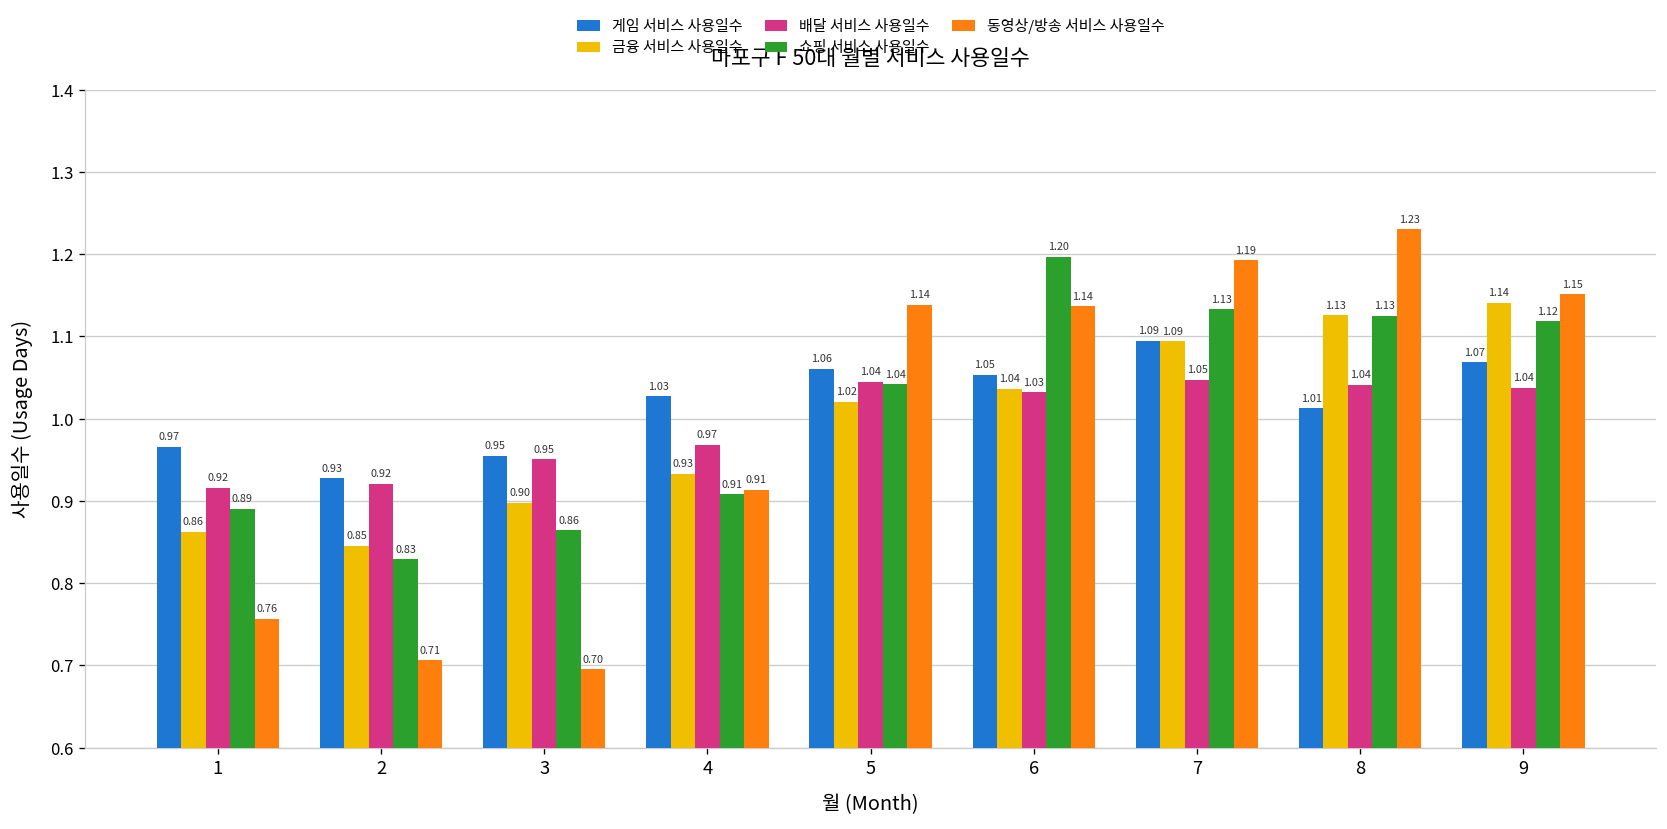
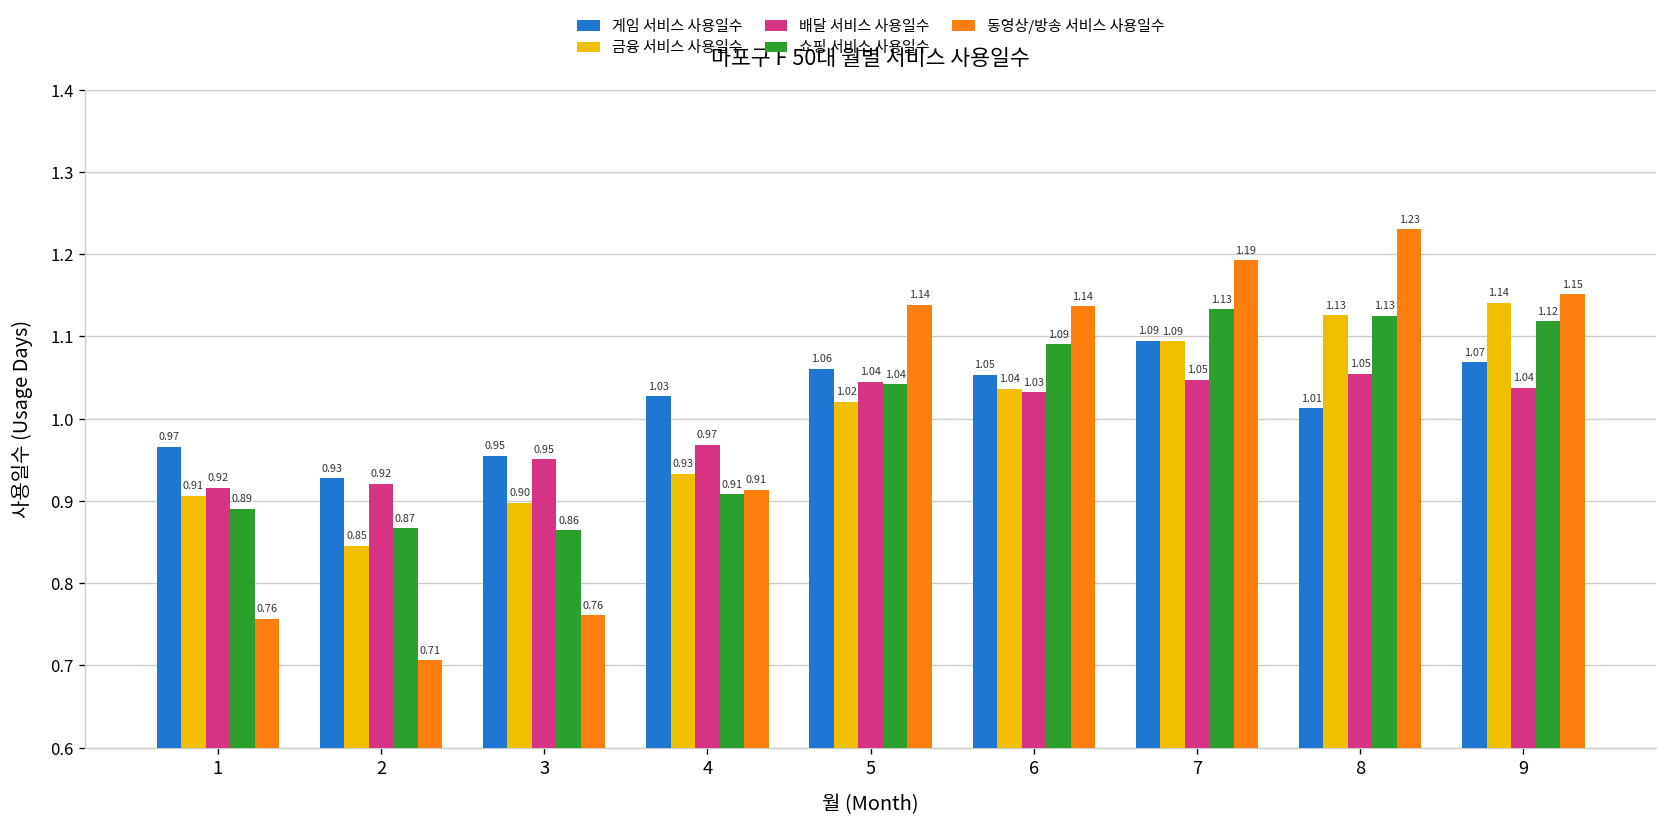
금융 서비스 사용일수, 1: 0.86 -> 0.91
쇼핑 서비스 사용일수, 2: 0.83 -> 0.87
동영상/방송 서비스 사용일수, 3: 0.70 -> 0.76
쇼핑 서비스 사용일수, 6: 1.20 -> 1.09
배달 서비스 사용일수, 8: 1.04 -> 1.05
